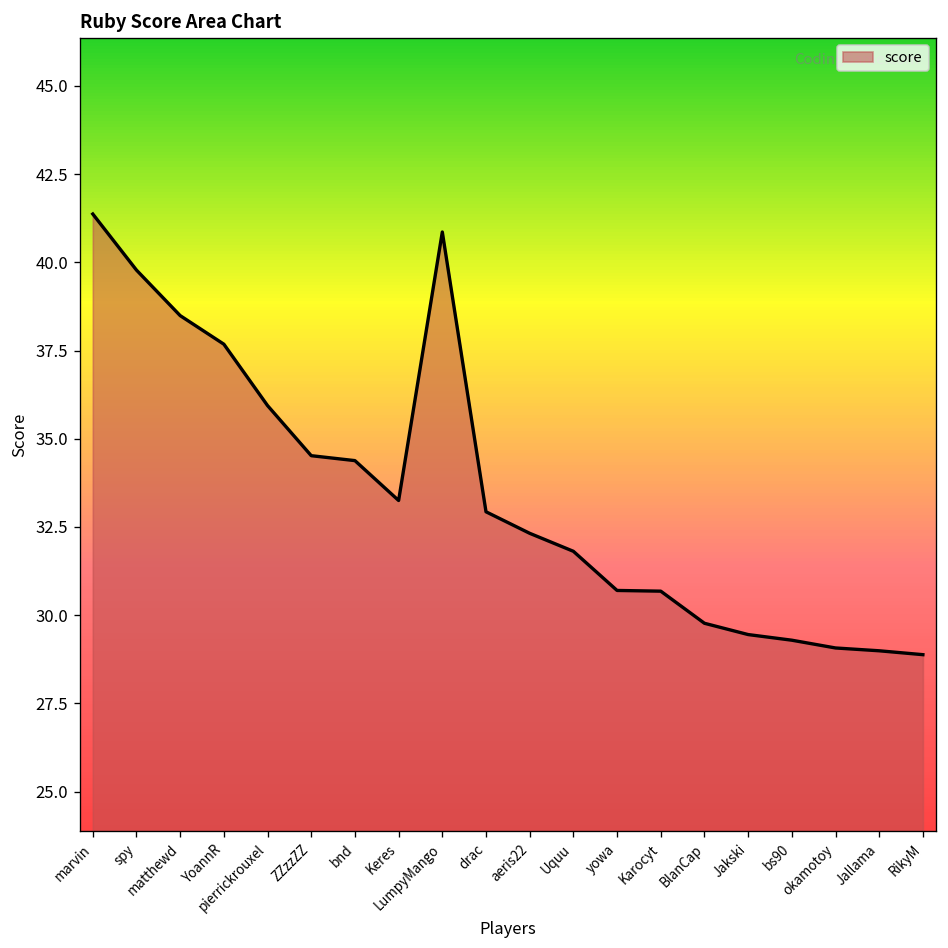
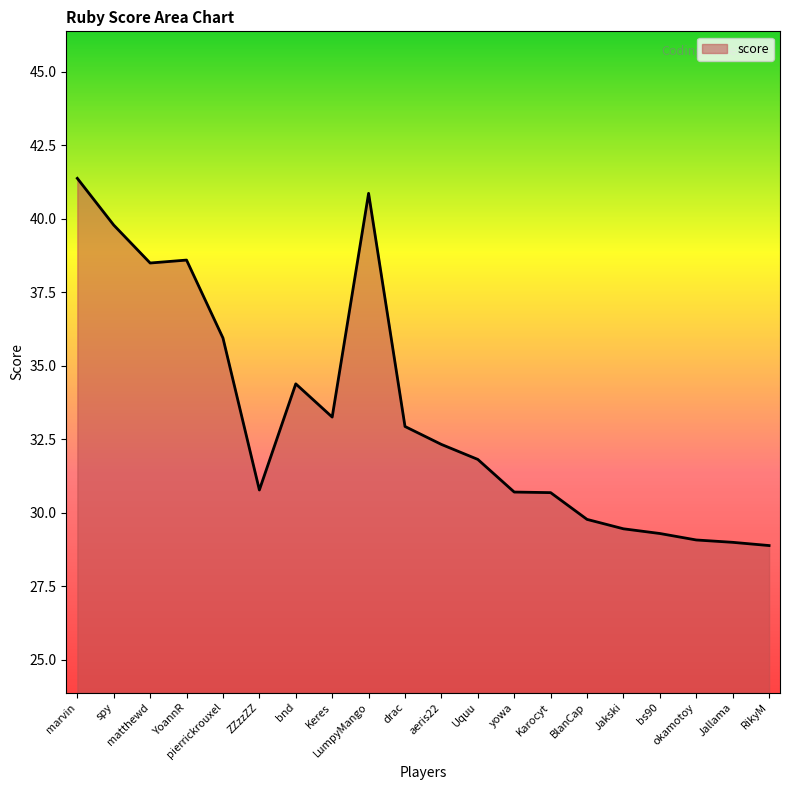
YoannR: 37.7 -> 38.6
ZZzzZZ: 34.5 -> 30.8
